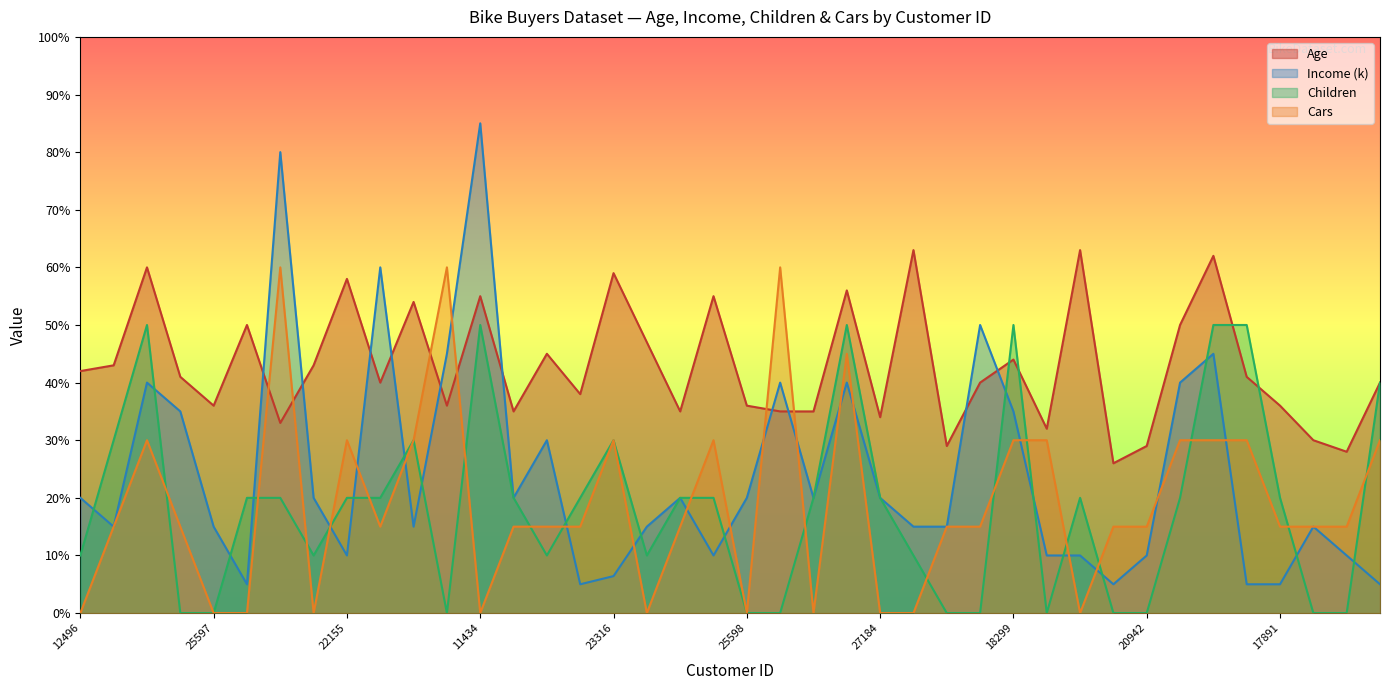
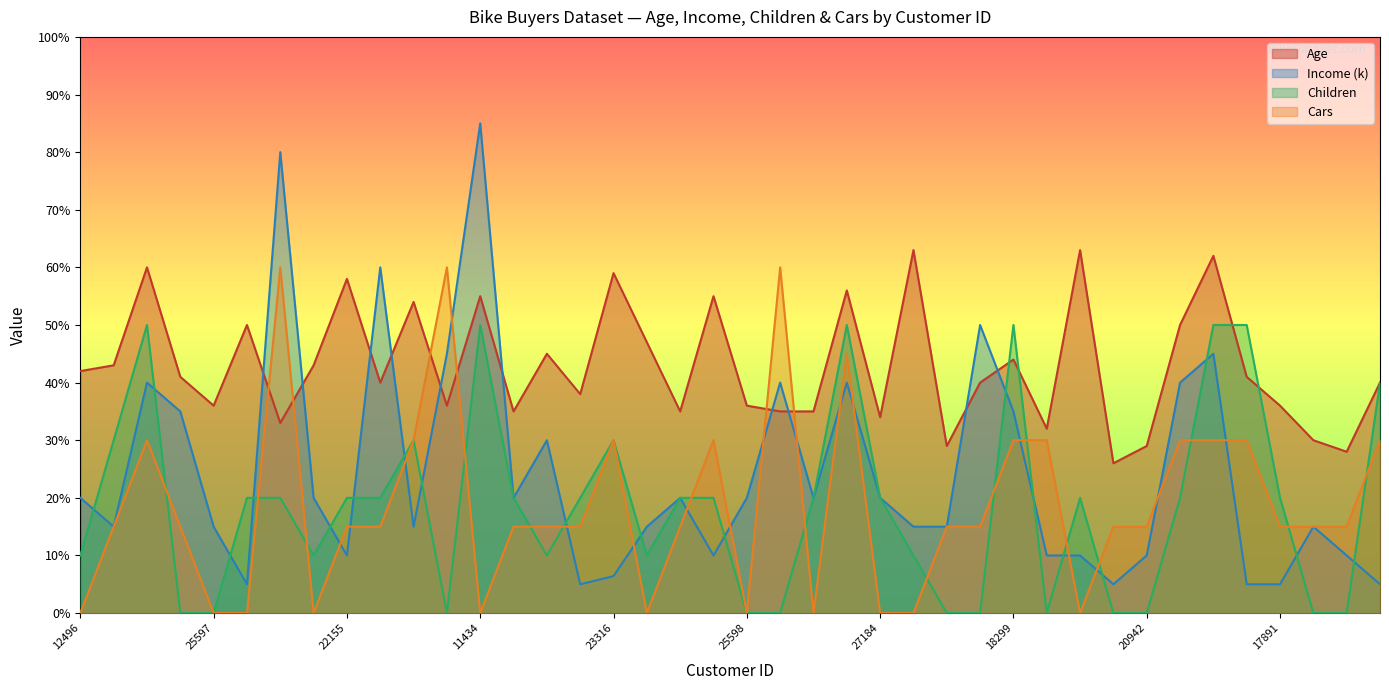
Cars, 22155: 30% -> 15%
